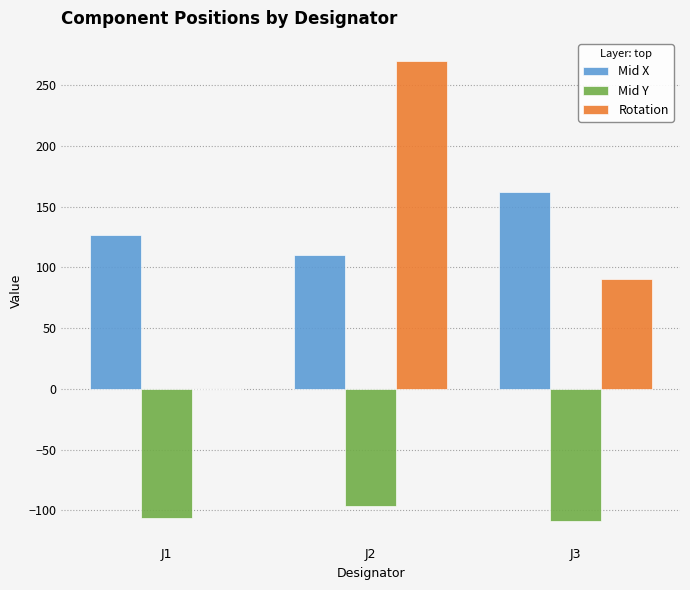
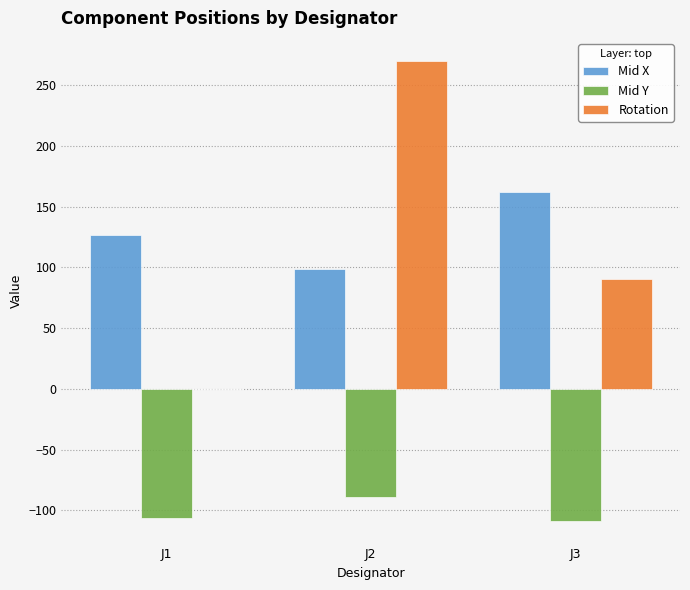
Mid X, J2: 110 -> 99
Mid Y, J2: -96 -> -89
